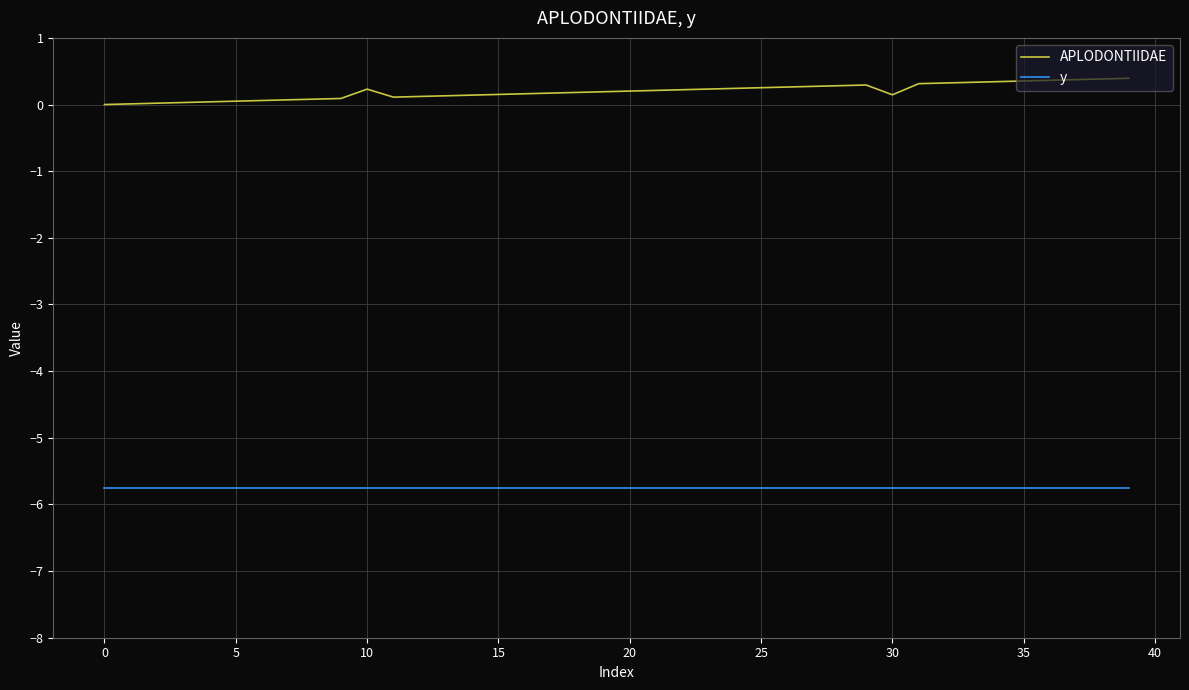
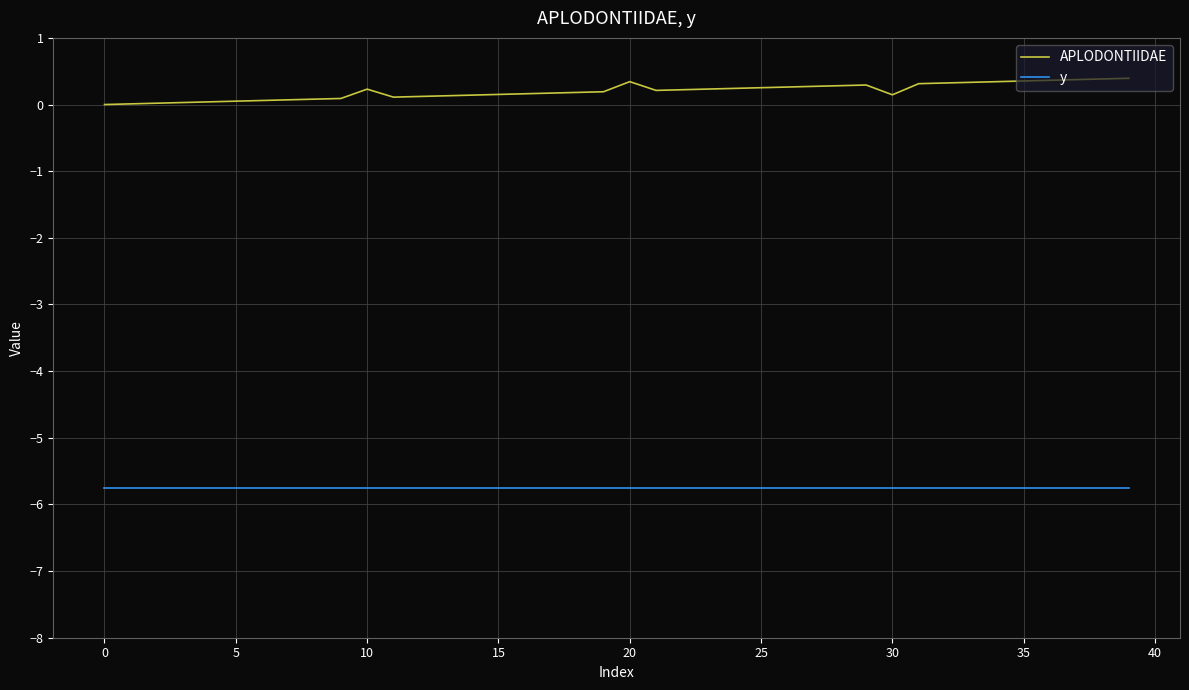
APLODONTIIDAE, 20: 0.2 -> 0.3
